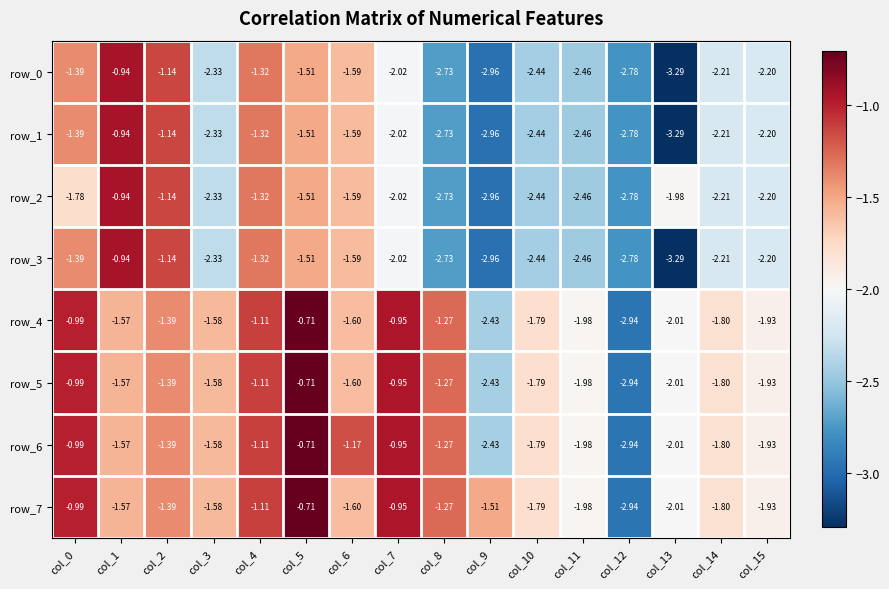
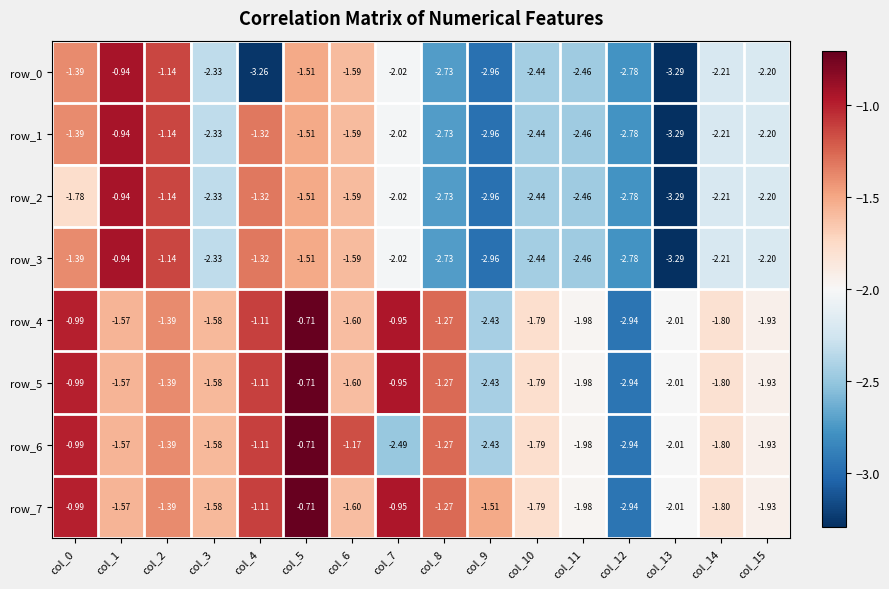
row_0, col_4: -1.32 -> -3.26
row_2, col_13: -1.98 -> -3.29
row_6, col_7: -0.95 -> -2.49
